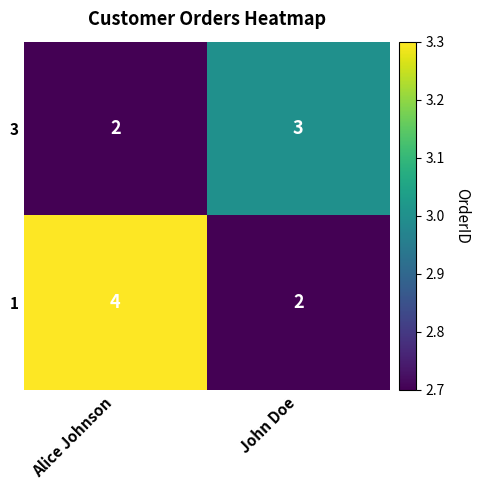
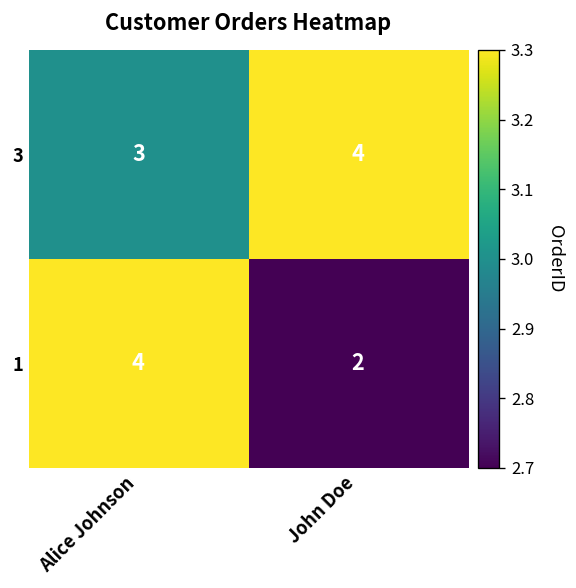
3, Alice Johnson: 2 -> 3
3, John Doe: 3 -> 4
